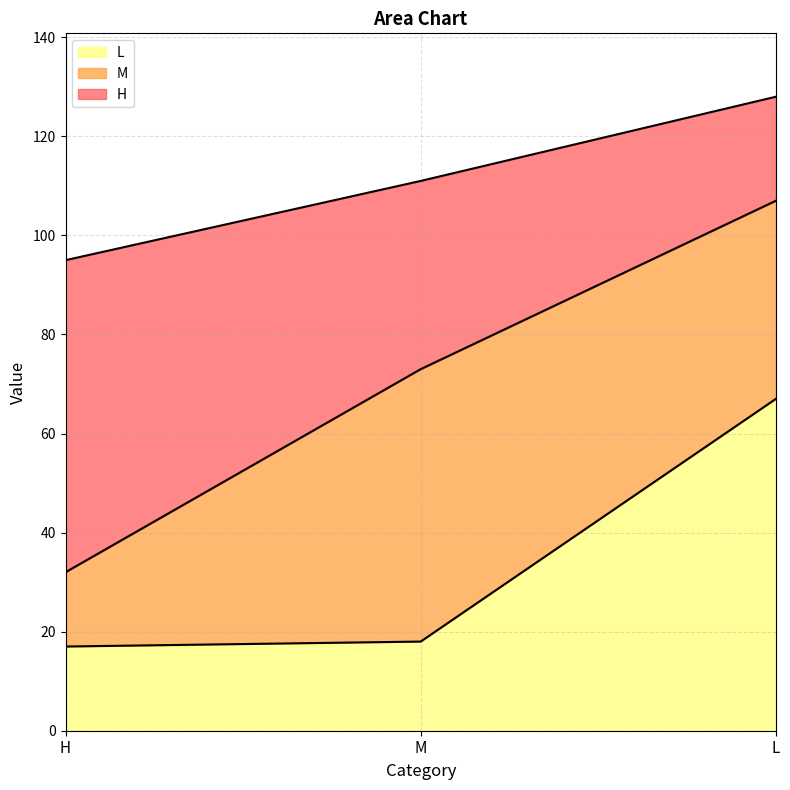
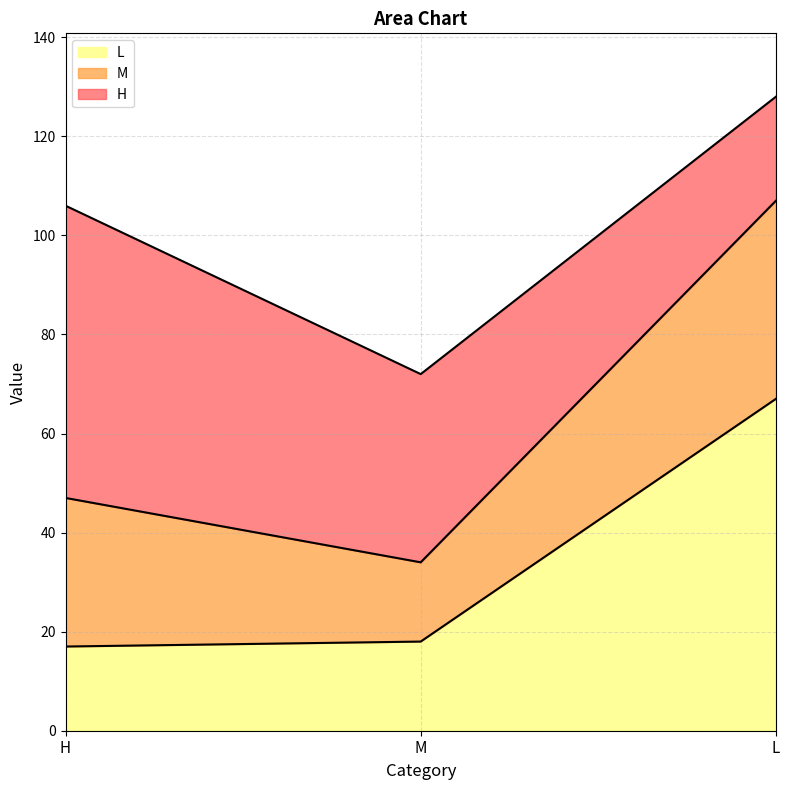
M, H: 15 -> 30
H, H: 63 -> 59
M, M: 55 -> 16
